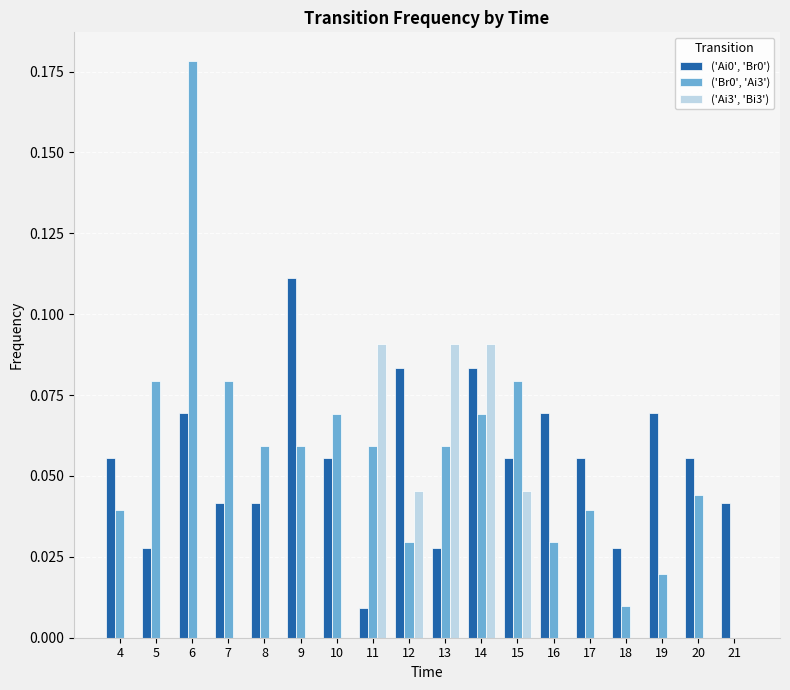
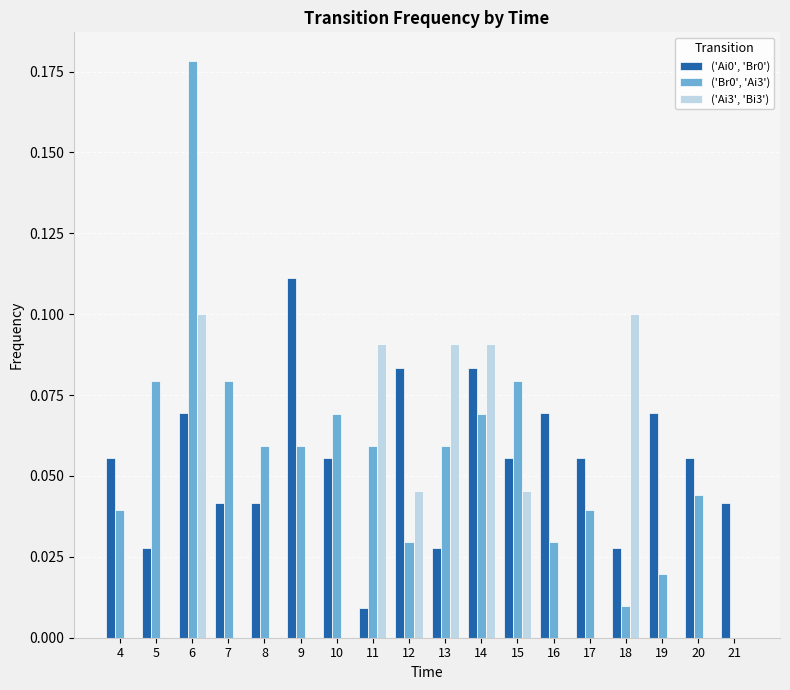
('Ai3', 'Bi3'), 6: 0.0 -> 0.1
('Ai3', 'Bi3'), 18: 0.0 -> 0.1
